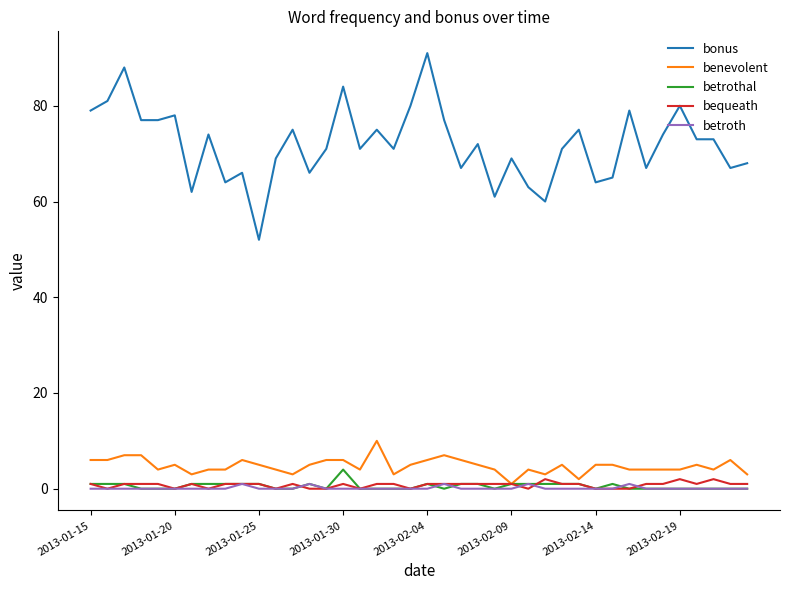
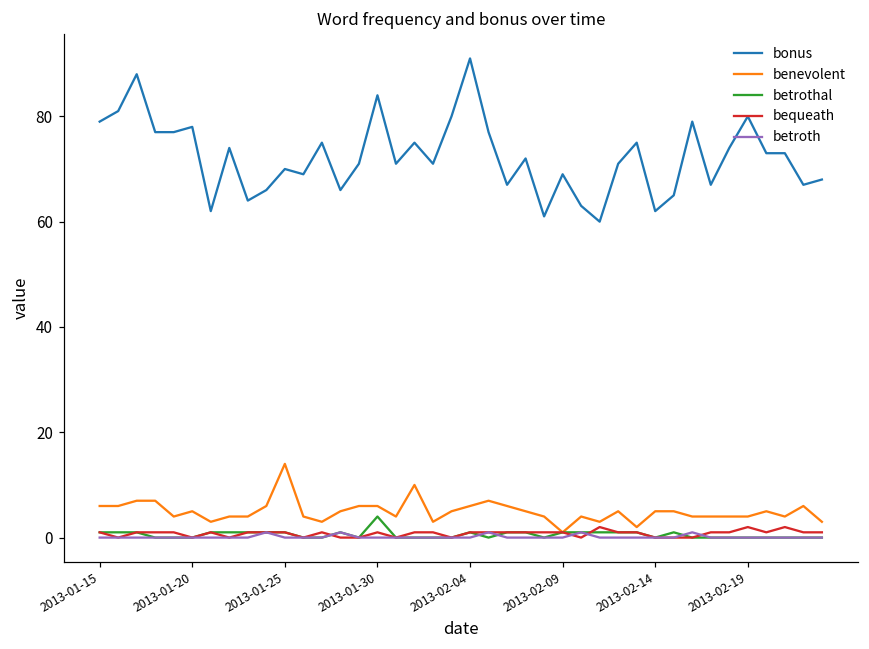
bonus, 2013-01-25: 52 -> 70
benevolent, 2013-01-25: 5 -> 14
bonus, 2013-02-14: 64 -> 62
